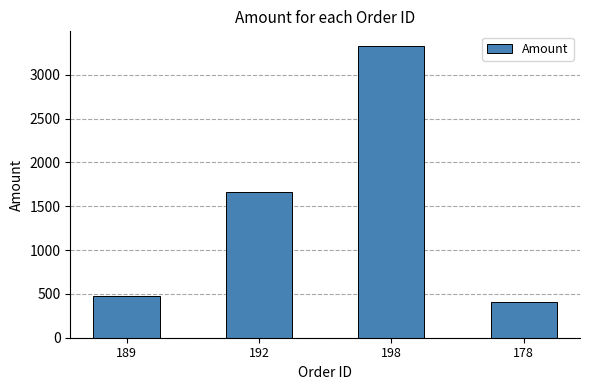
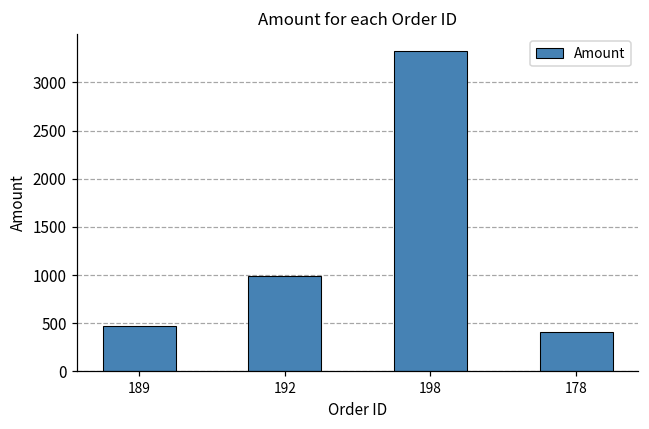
192: 1700 -> 1000
